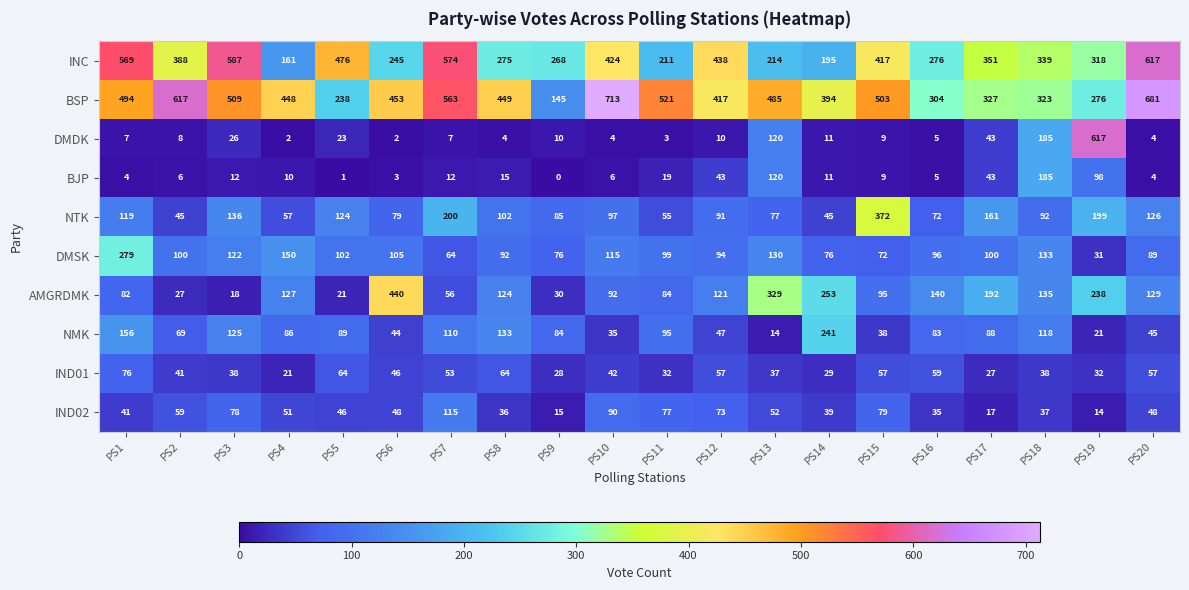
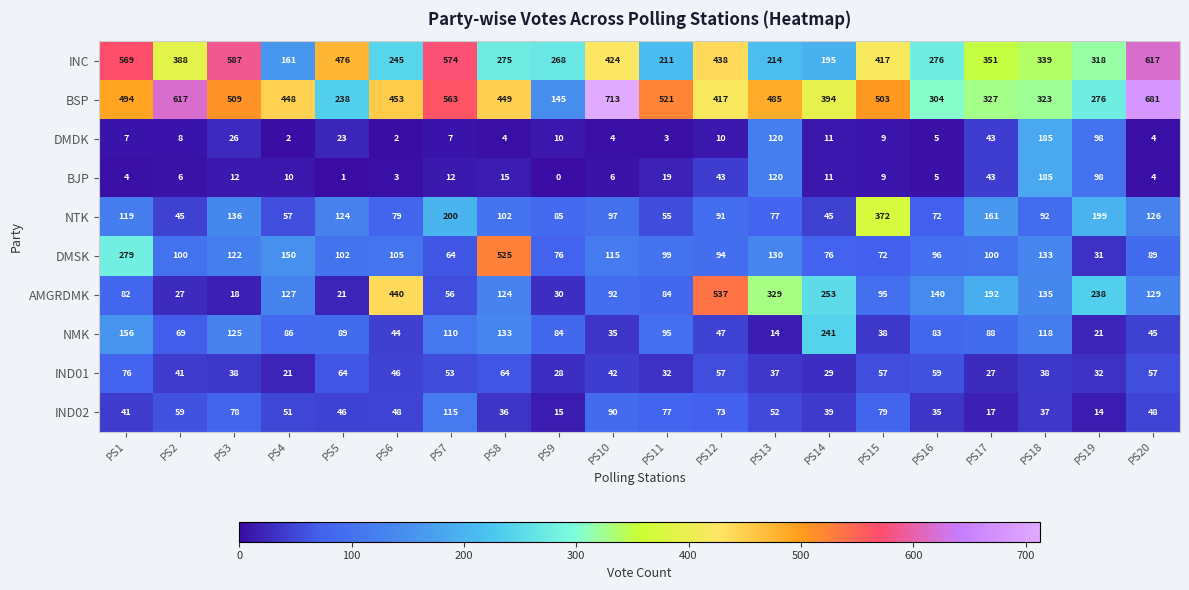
DMDK, PS19: 617 -> 98
DMSK, PS8: 92 -> 525
AMGRDMK, PS12: 121 -> 537
